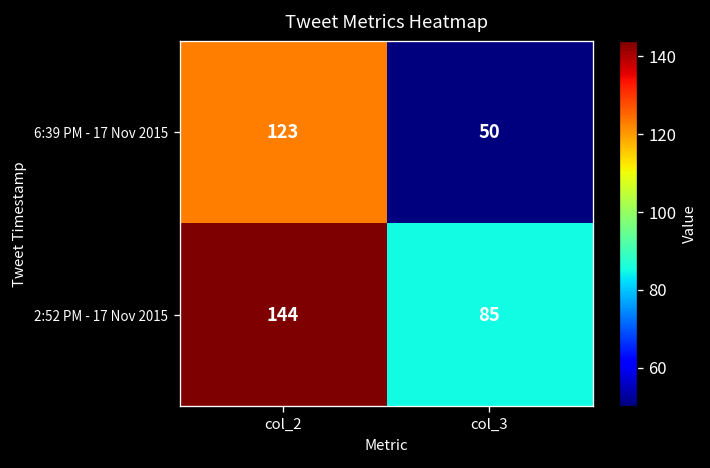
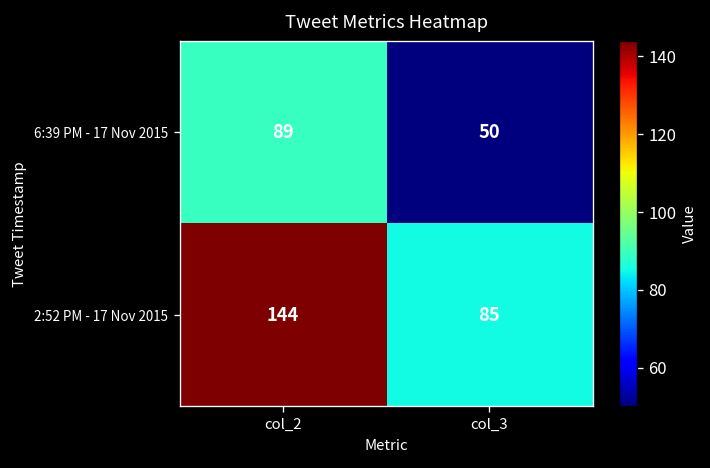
6:39 PM - 17 Nov 2015, col_2: 123 -> 89
